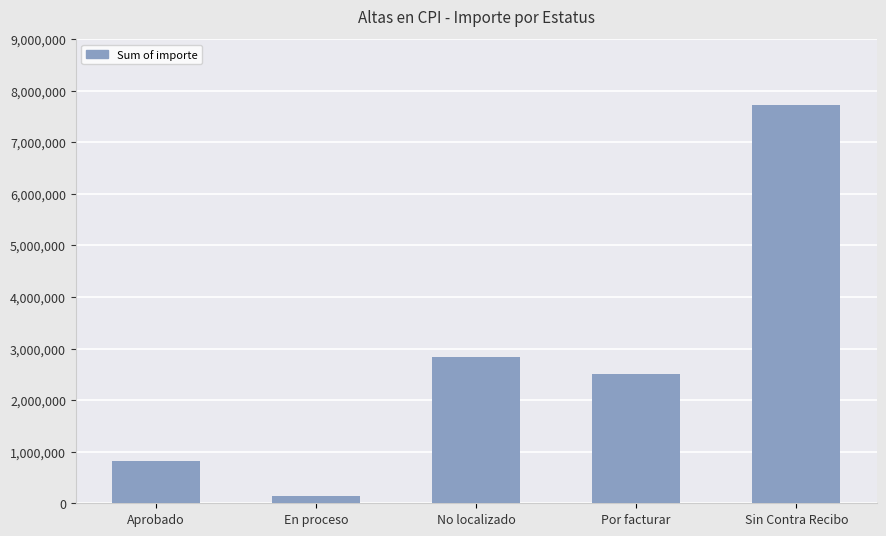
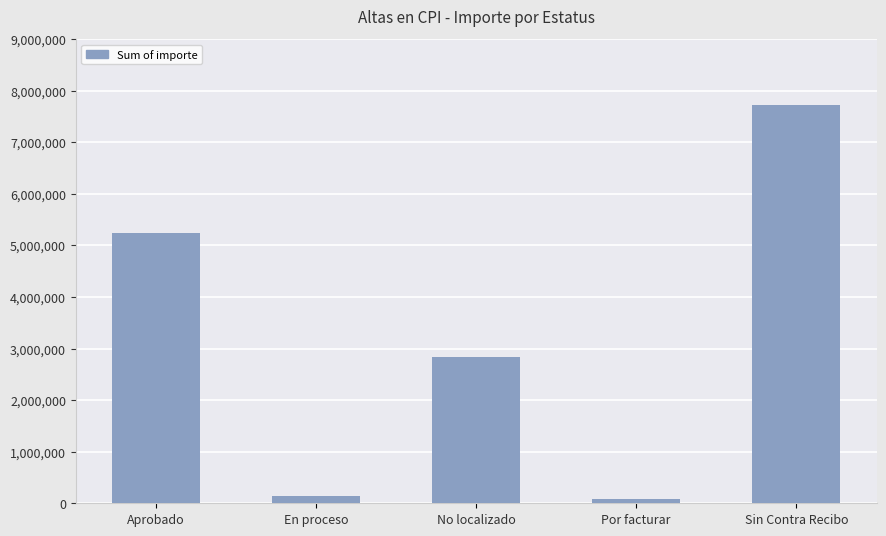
Aprobado: 800,000 -> 5,200,000
Por facturar: 2,500,000 -> 100,000
